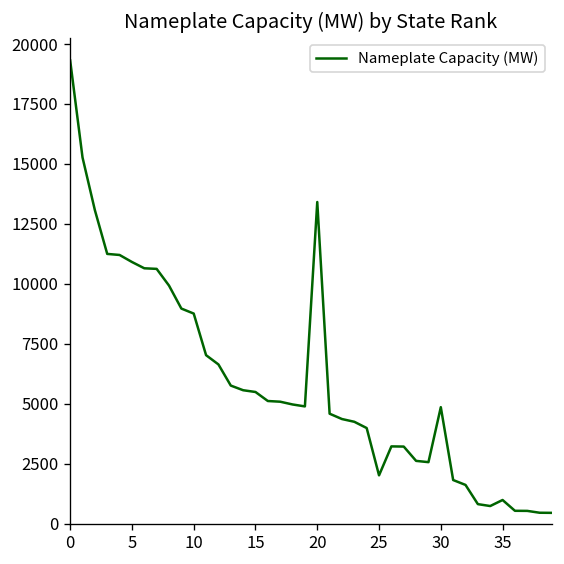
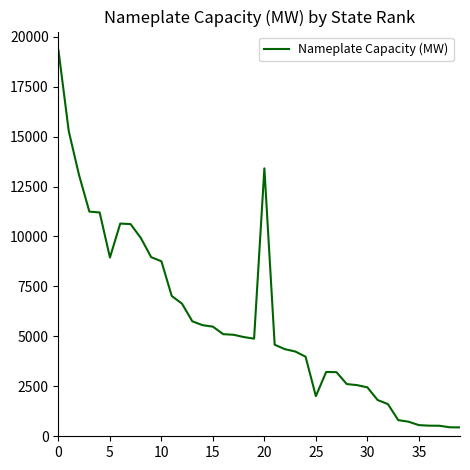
5: 10900 -> 8900
30: 4900 -> 2400
35: 1000 -> 600
